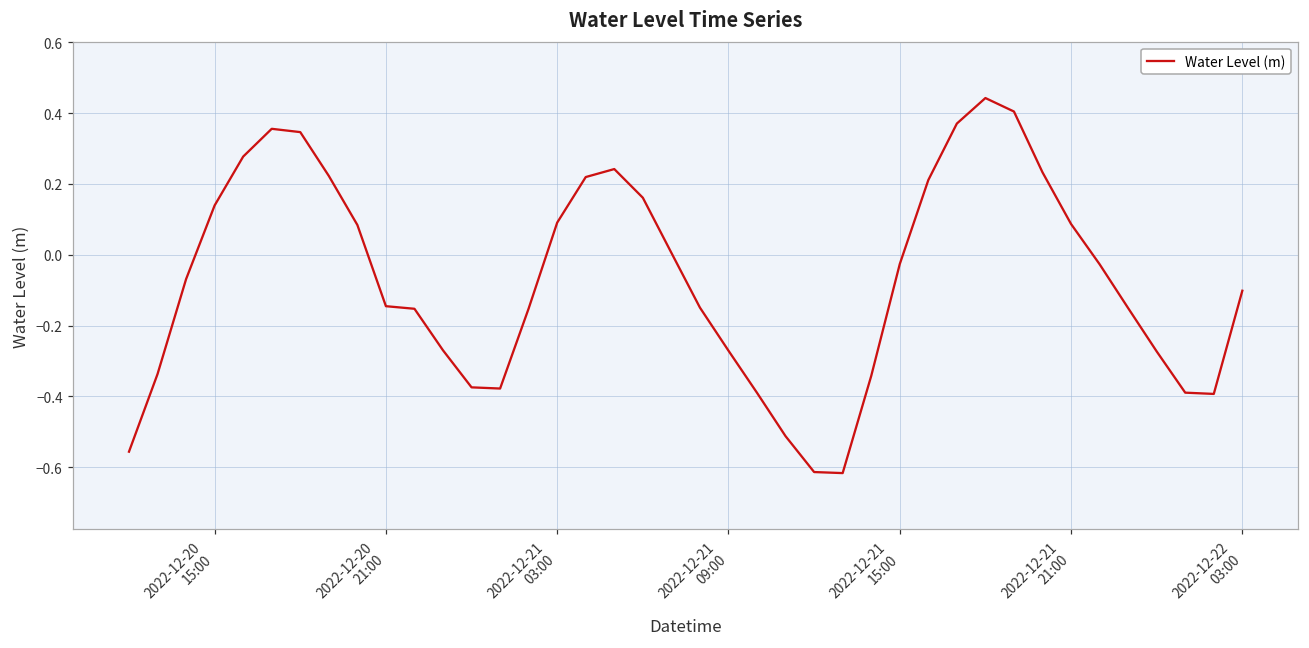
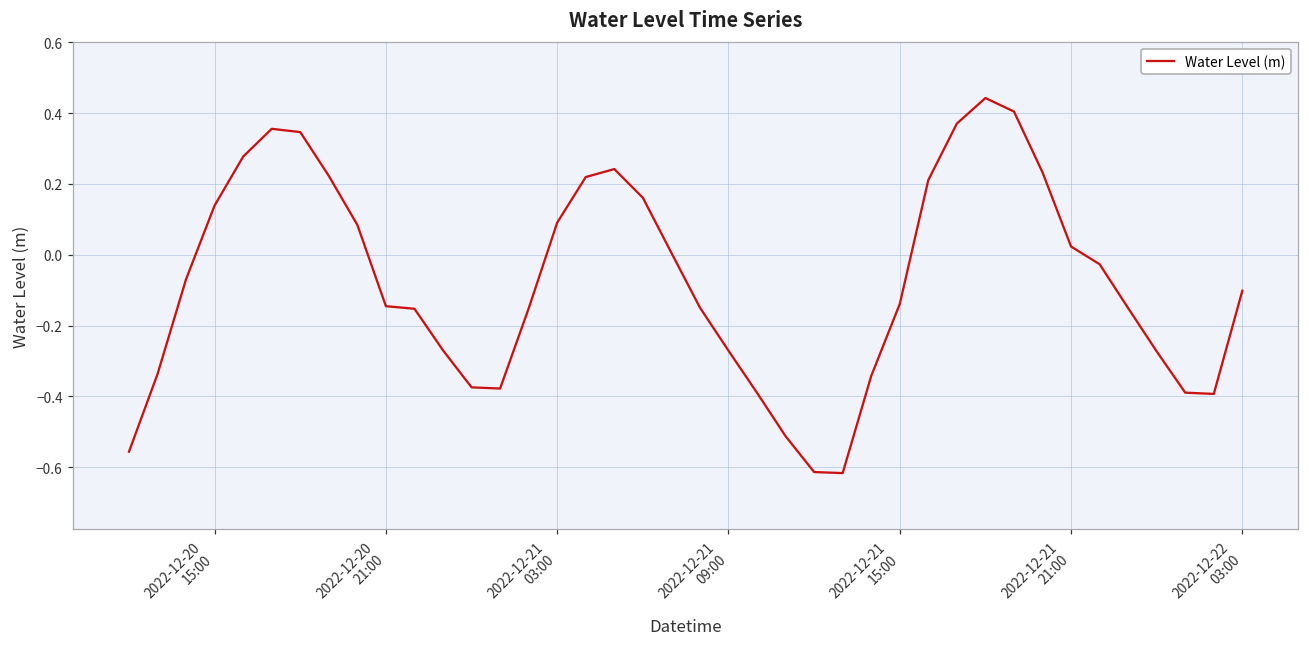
2022-12-21 15:00: -0.03 -> -0.14
2022-12-21 21:00: 0.09 -> 0.02
